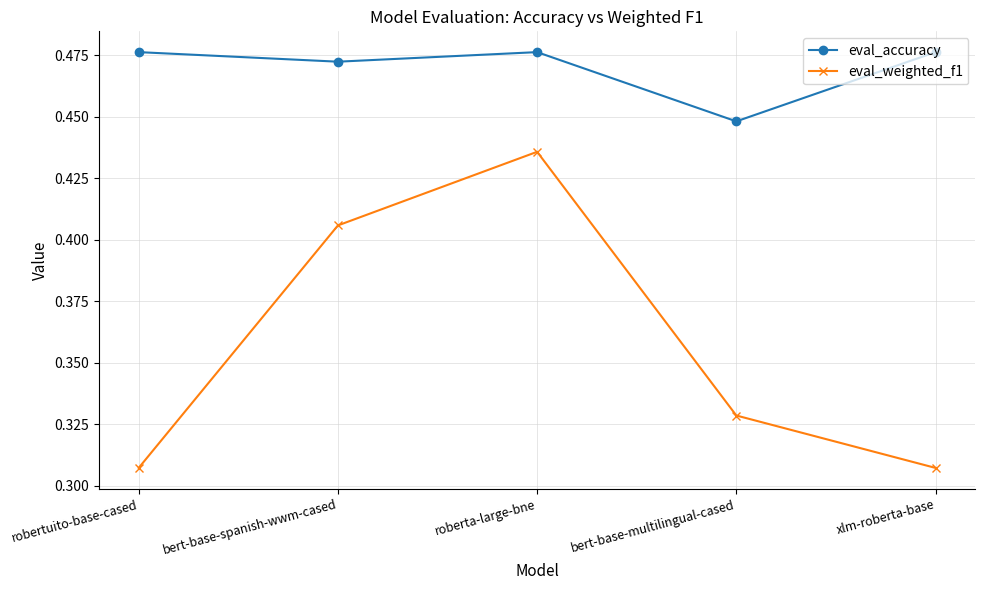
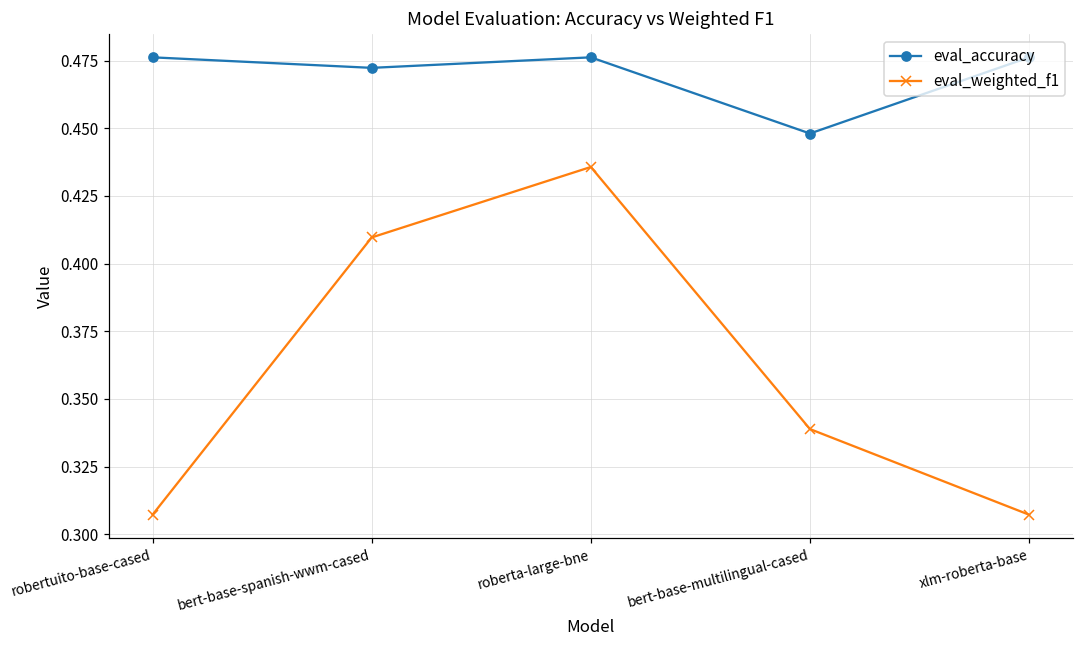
eval_weighted_f1, bert-base-spanish-wwm-cased: 0.406 -> 0.410
eval_weighted_f1, bert-base-multilingual-cased: 0.329 -> 0.339
